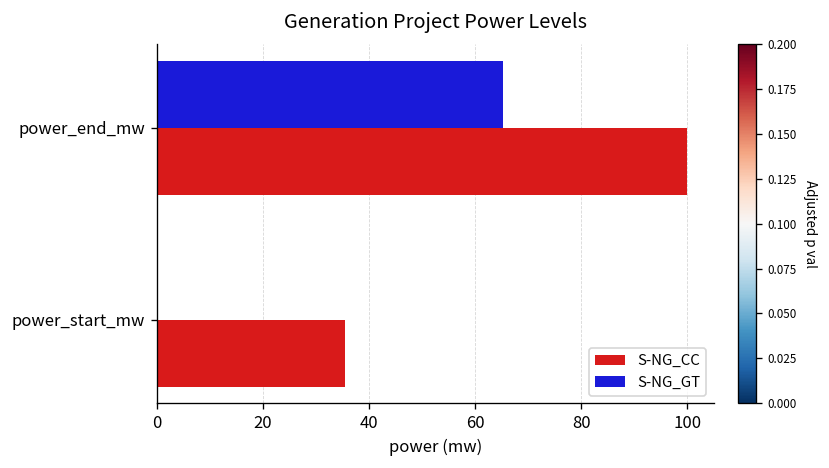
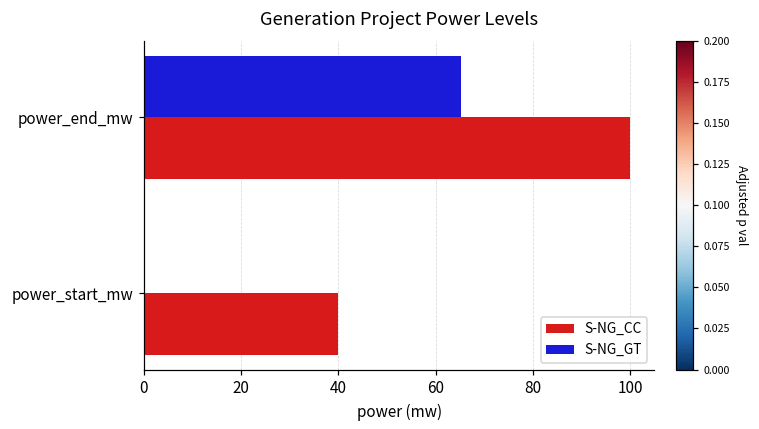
S-NG_CC, power_start_mw: 36 -> 40
